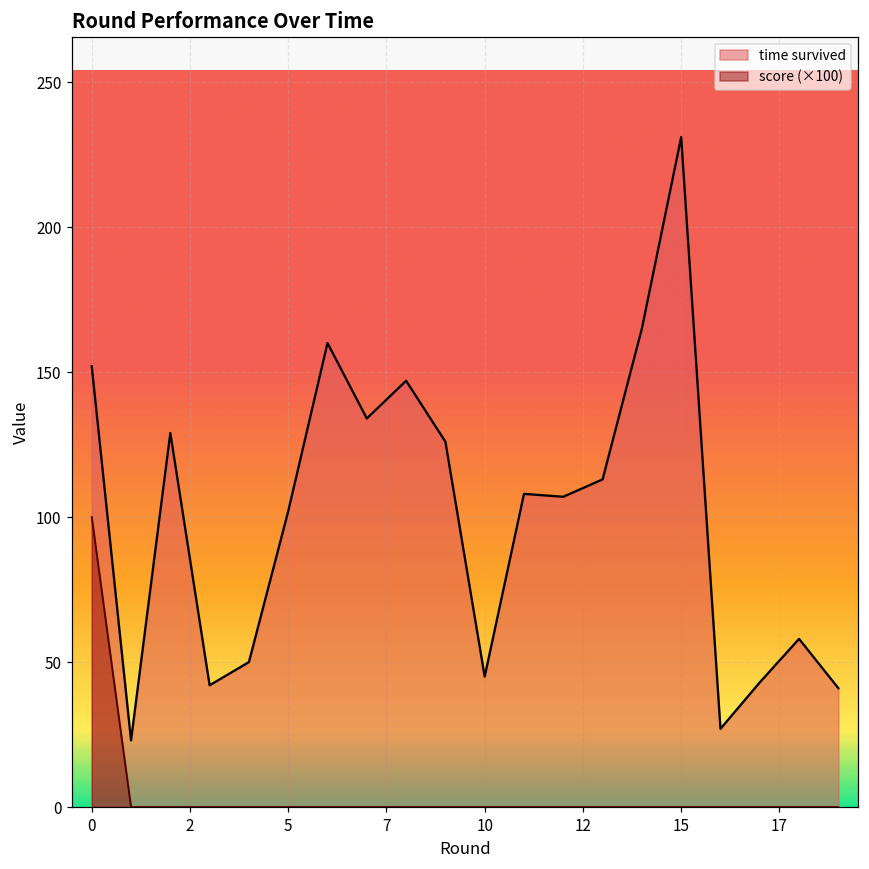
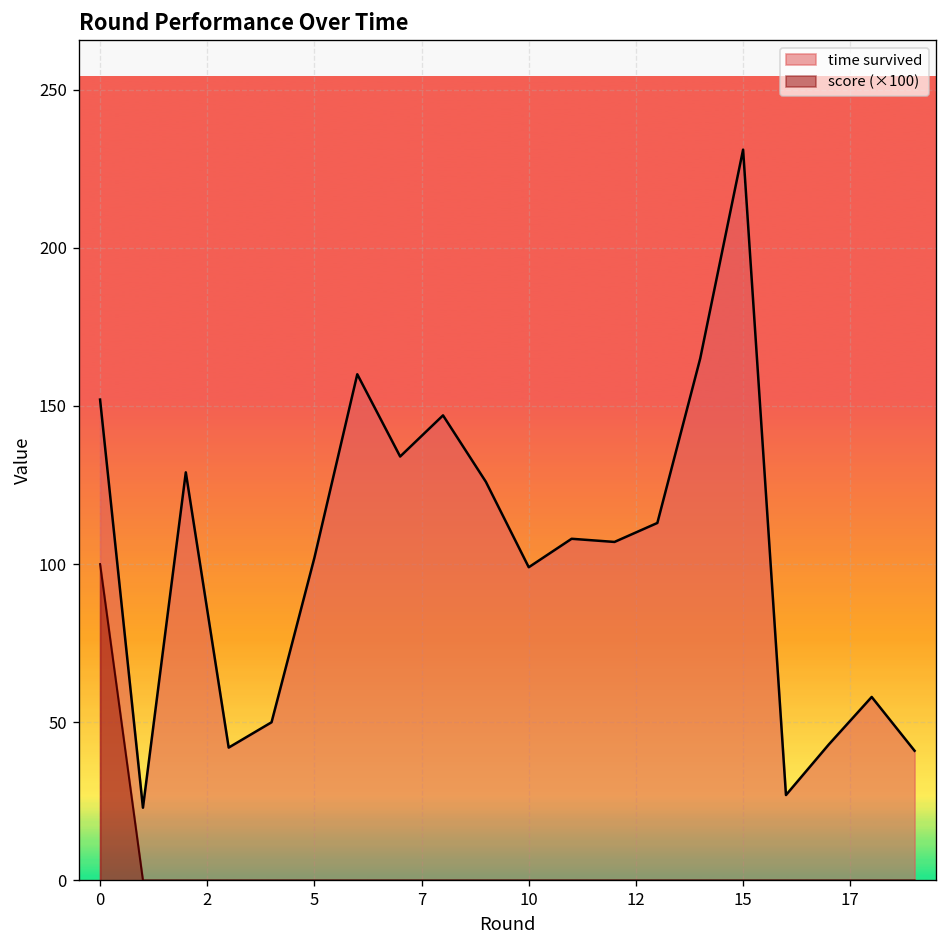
time survived, 10: 45 -> 99
